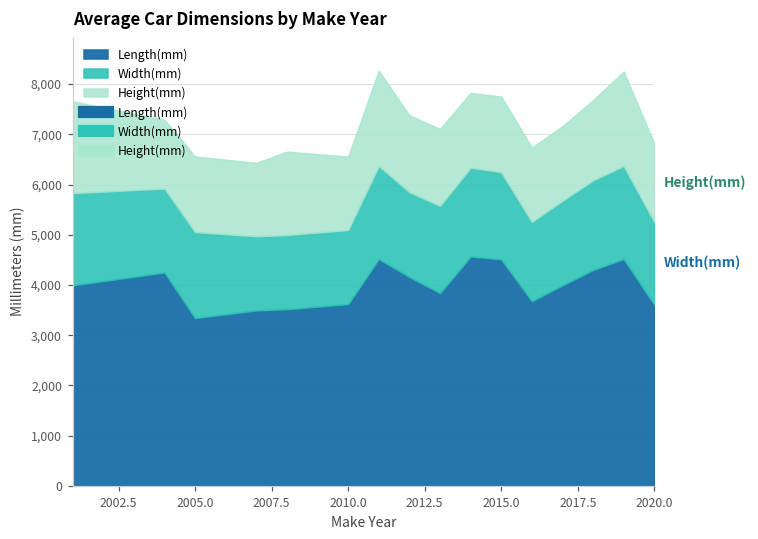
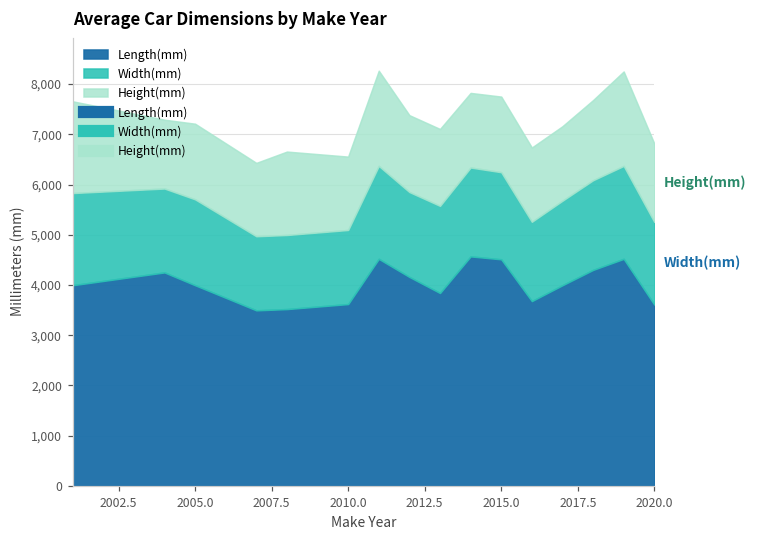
Length(mm), 2005.0: 3,300 -> 4,000
